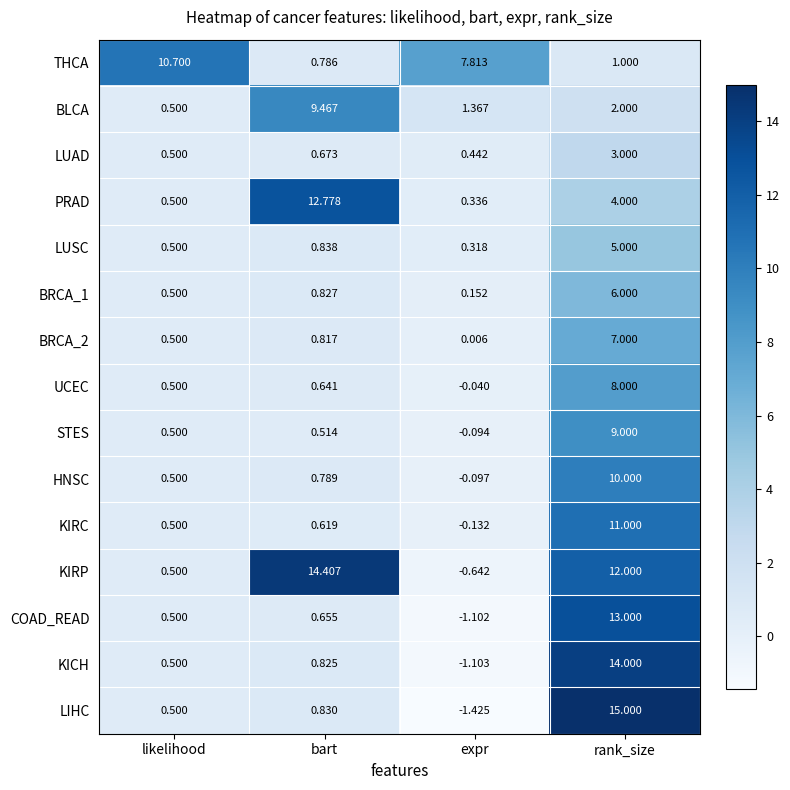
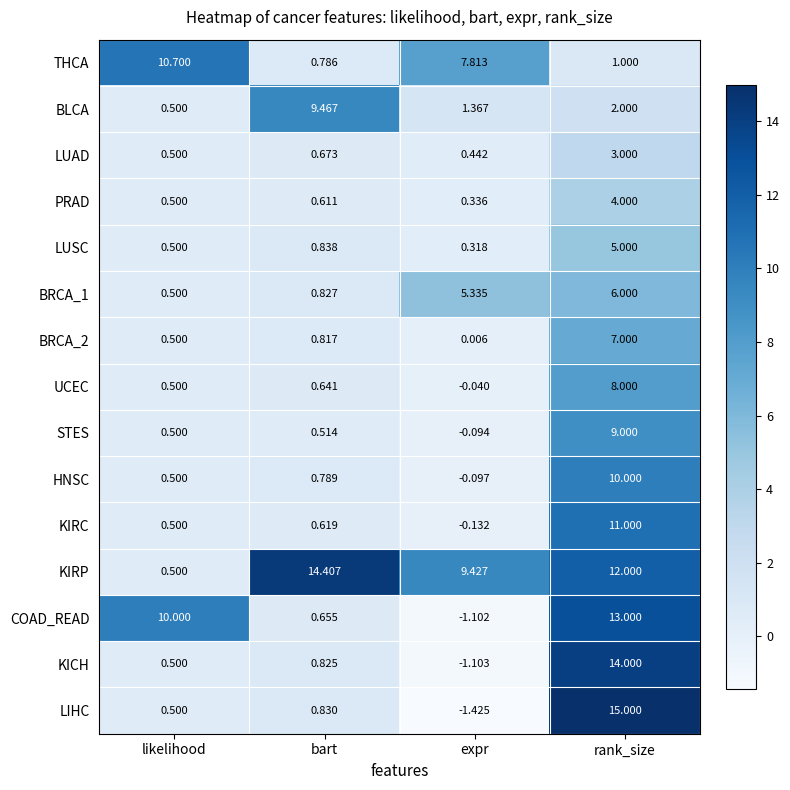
PRAD, bart: 12.778 -> 0.611
BRCA_1, expr: 0.152 -> 5.335
KIRP, expr: -0.642 -> 9.427
COAD_READ, likelihood: 0.500 -> 10.000
